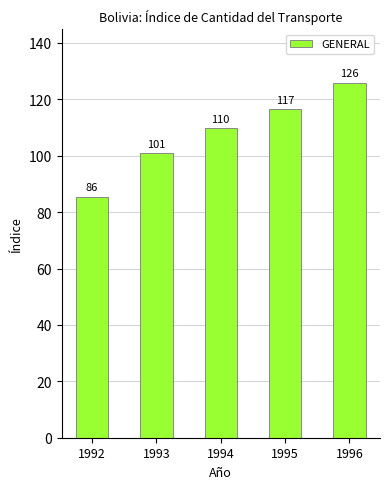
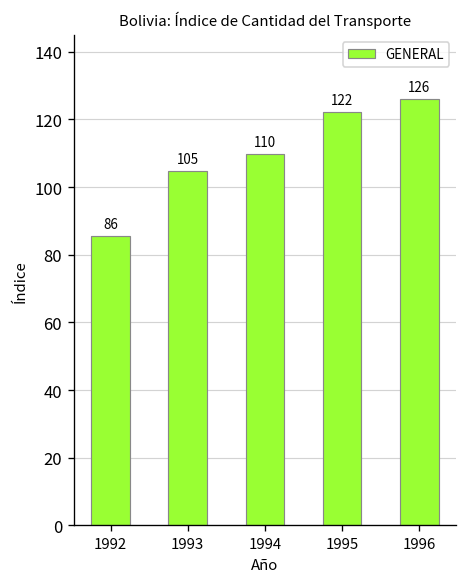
1993: 101 -> 105
1995: 117 -> 122
